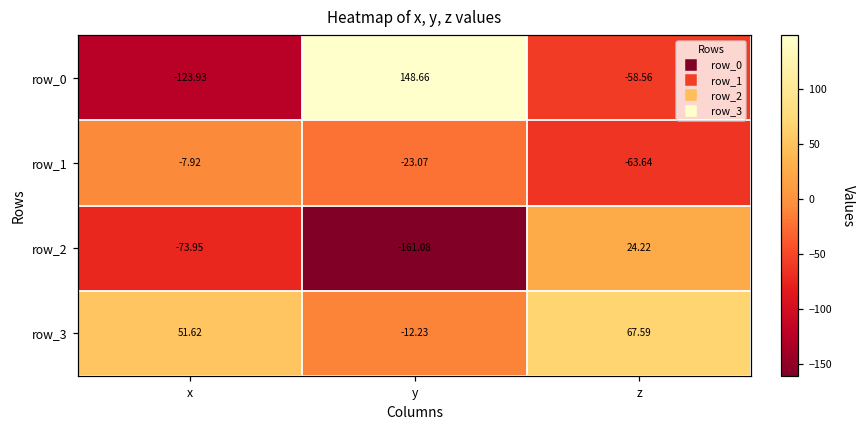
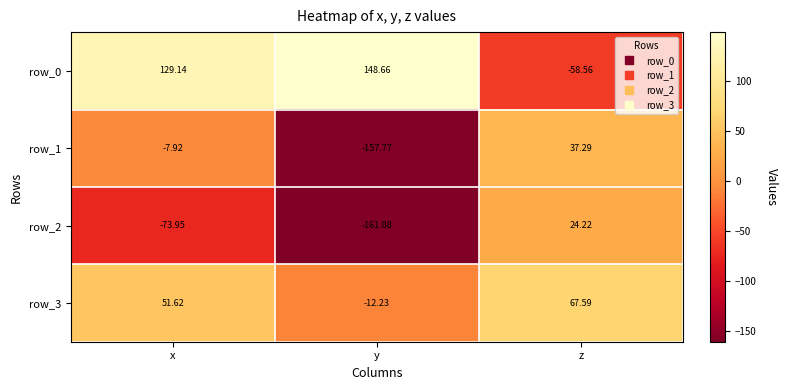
row_0, x: -123.93 -> 129.14
row_1, y: -23.07 -> -157.77
row_1, z: -63.64 -> 37.29
